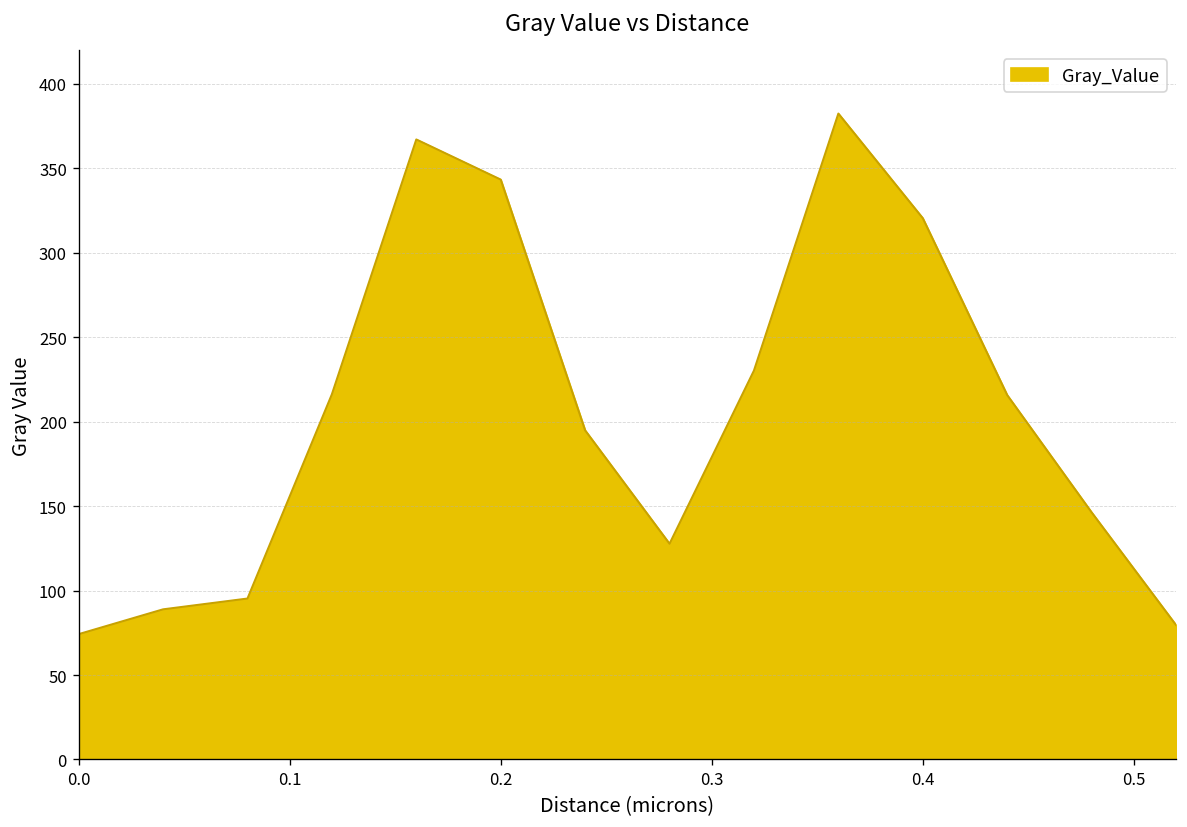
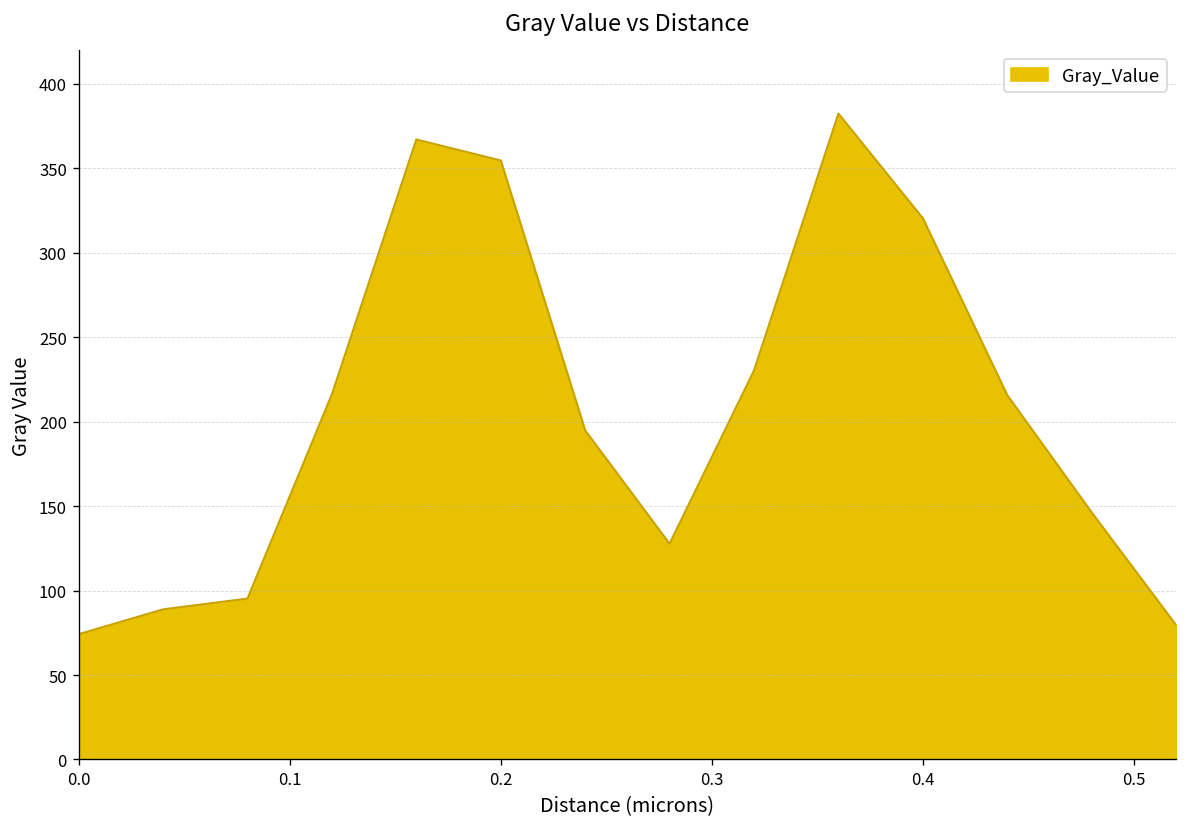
0.2: 343 -> 355
